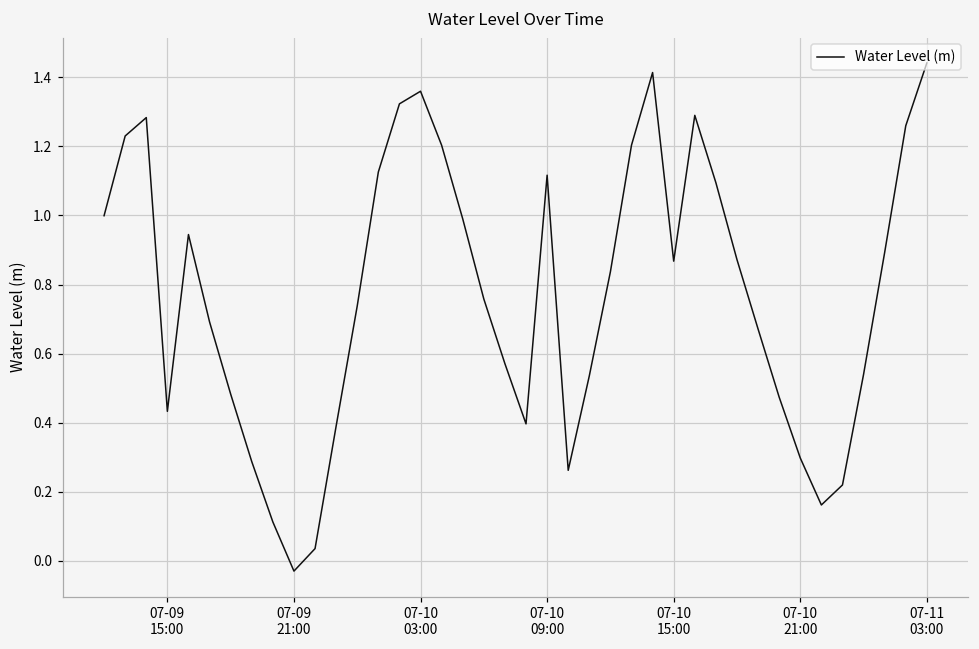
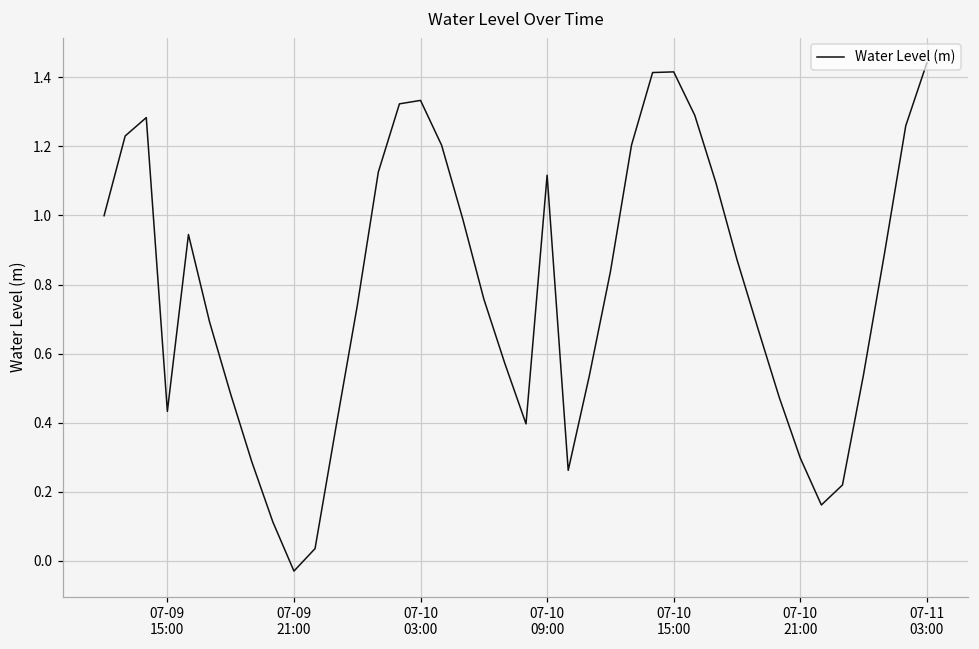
07-10 03:00: 1.36 -> 1.33
07-10 15:00: 0.87 -> 1.42
